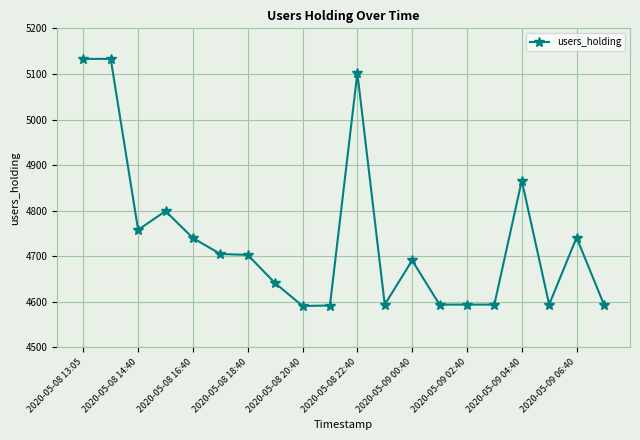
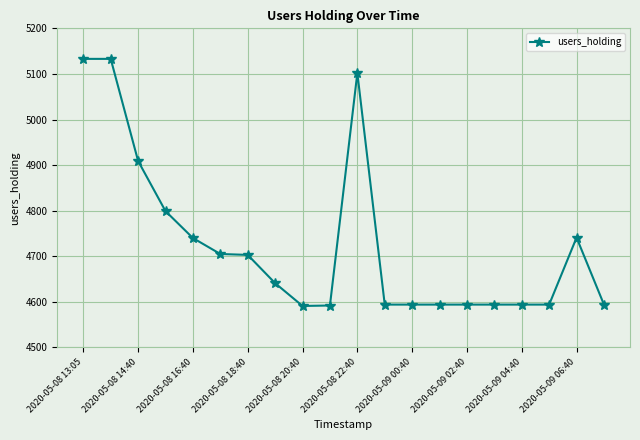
2020-05-08 14:40: 4760 -> 4910
2020-05-09 00:40: 4690 -> 4590
2020-05-09 04:40: 4870 -> 4590
